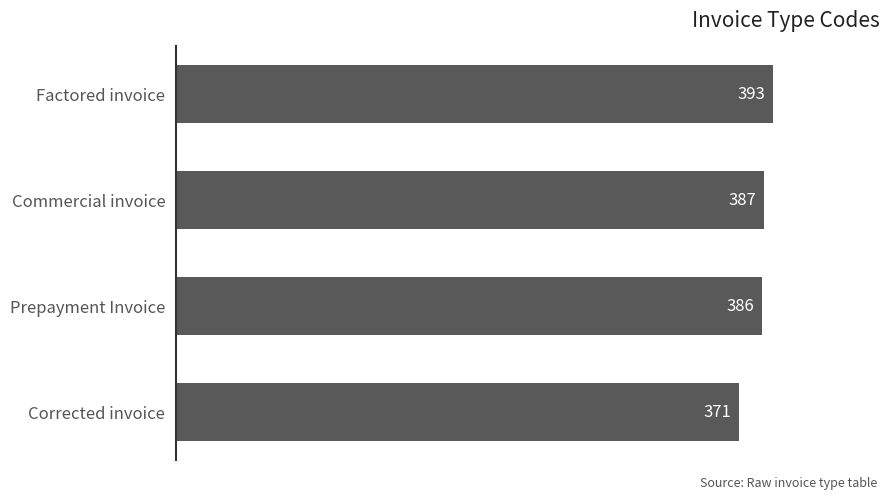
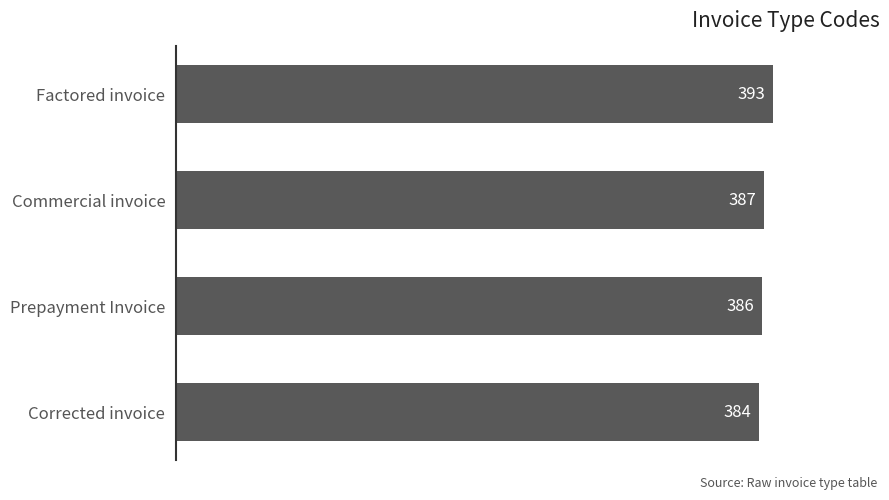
Corrected invoice: 371 -> 384
